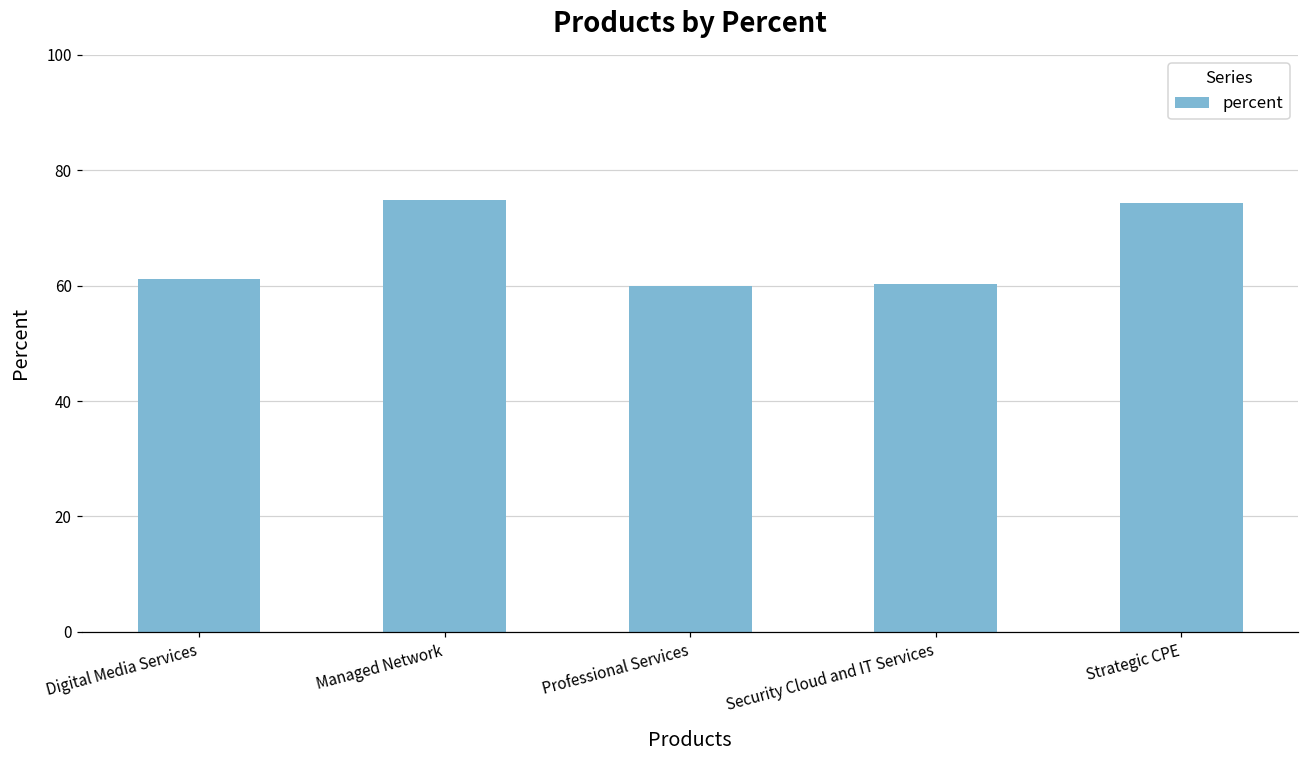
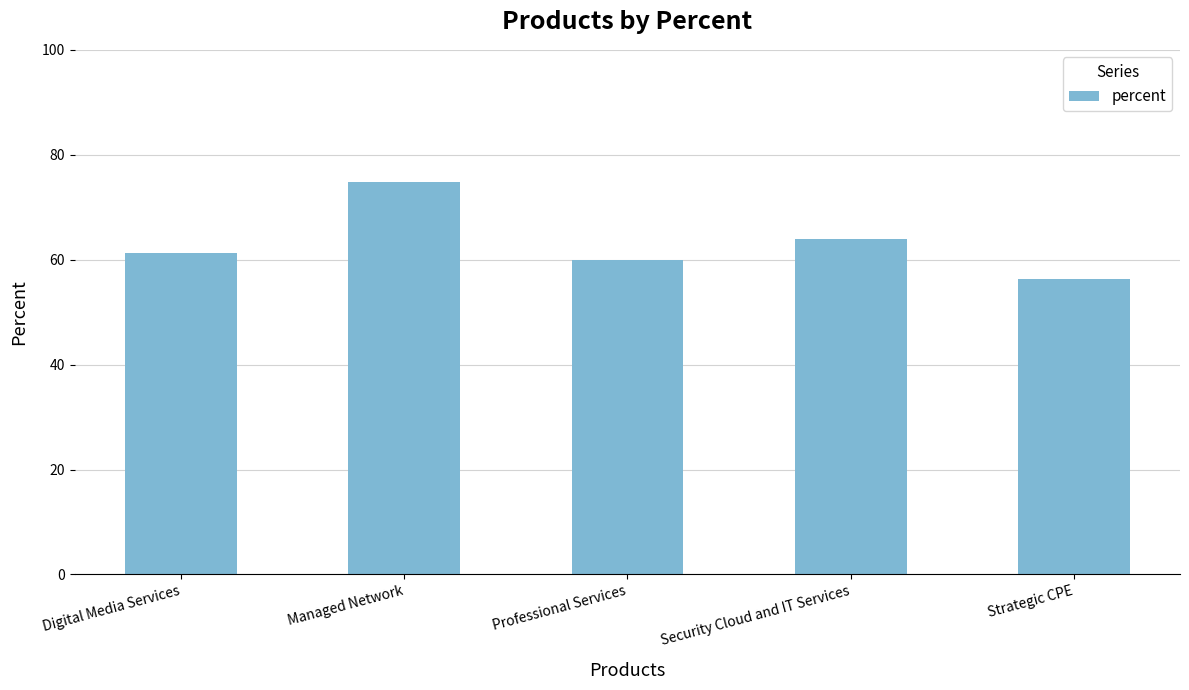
Security Cloud and IT Services: 60 -> 64
Strategic CPE: 74 -> 56
